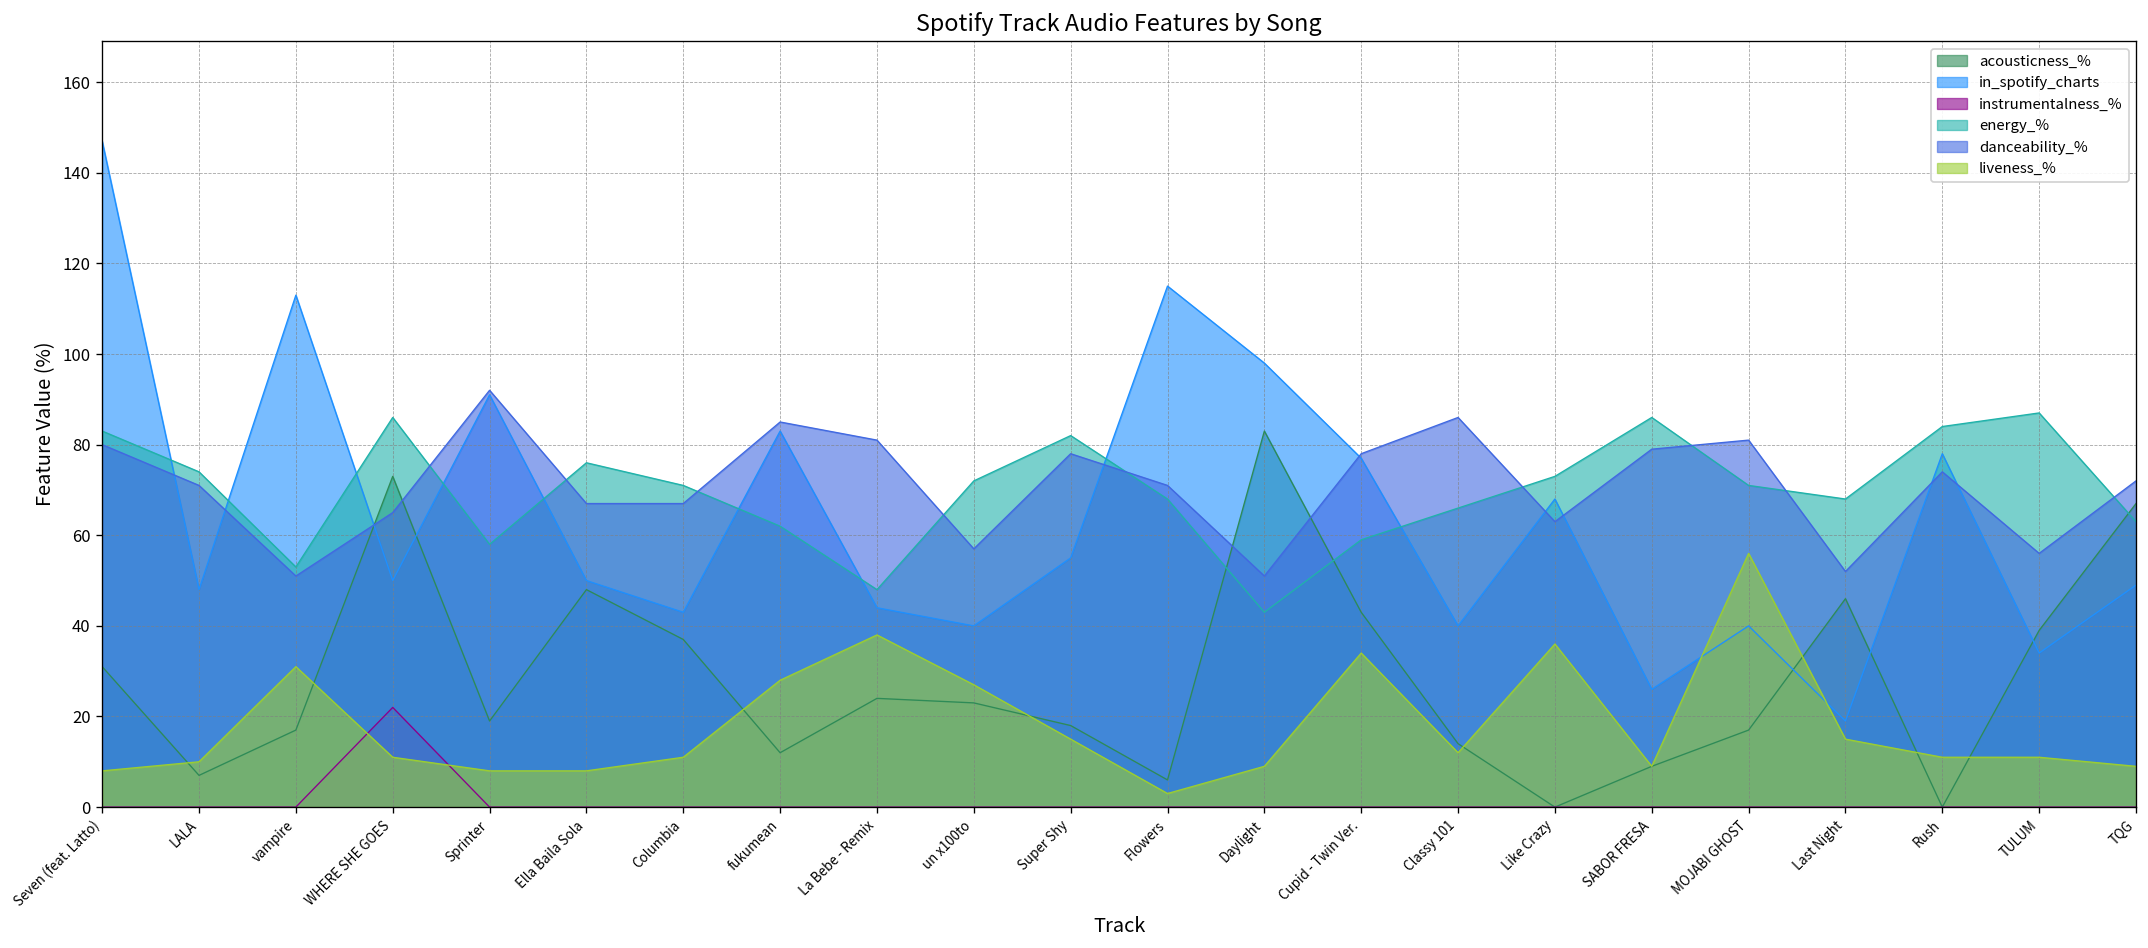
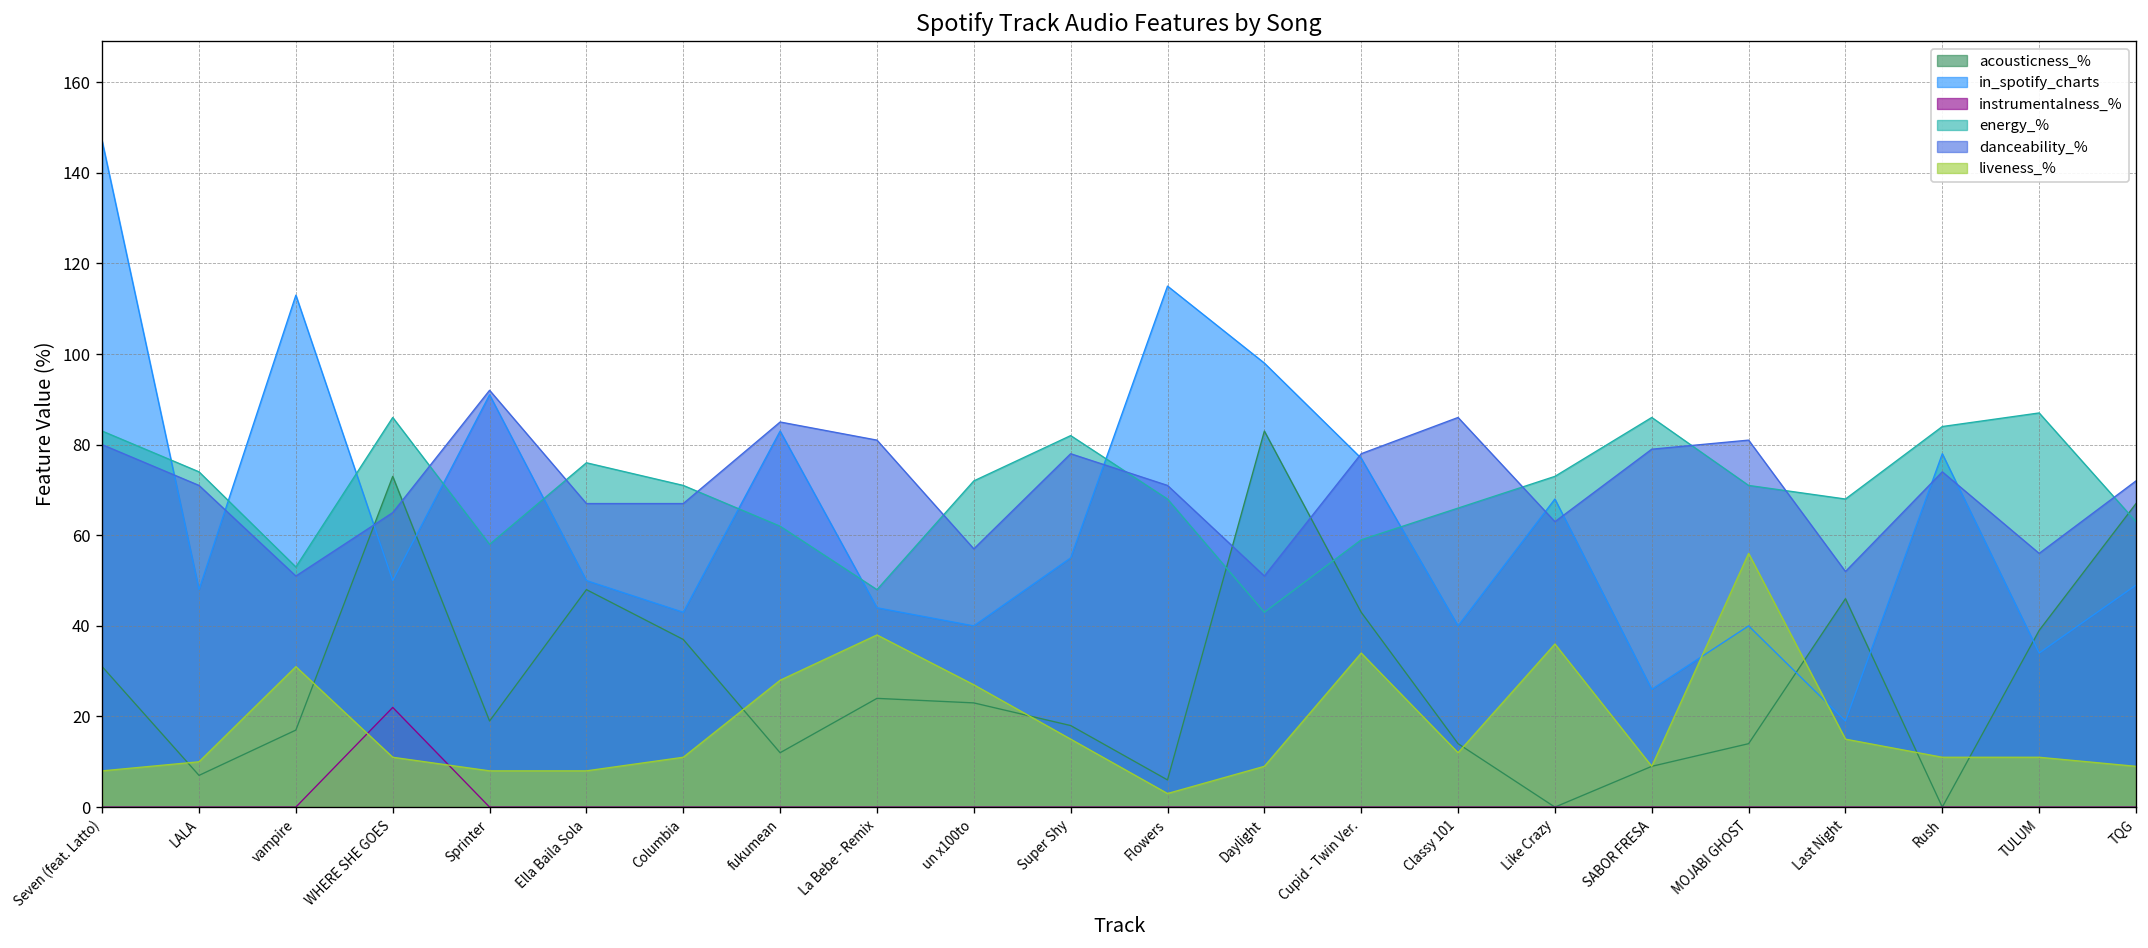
acousticness_%, MOJABI GHOST: 17 -> 14
